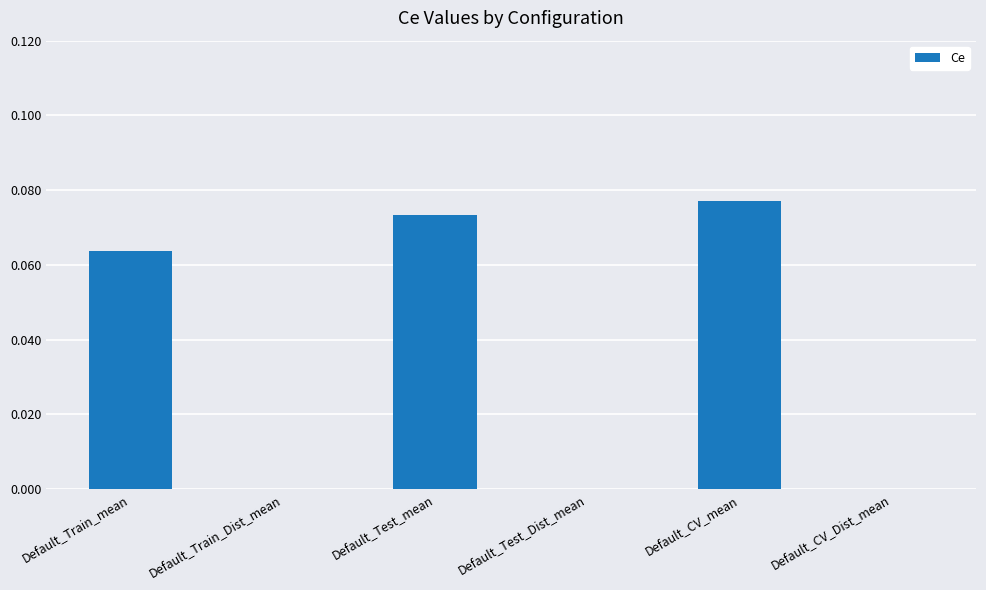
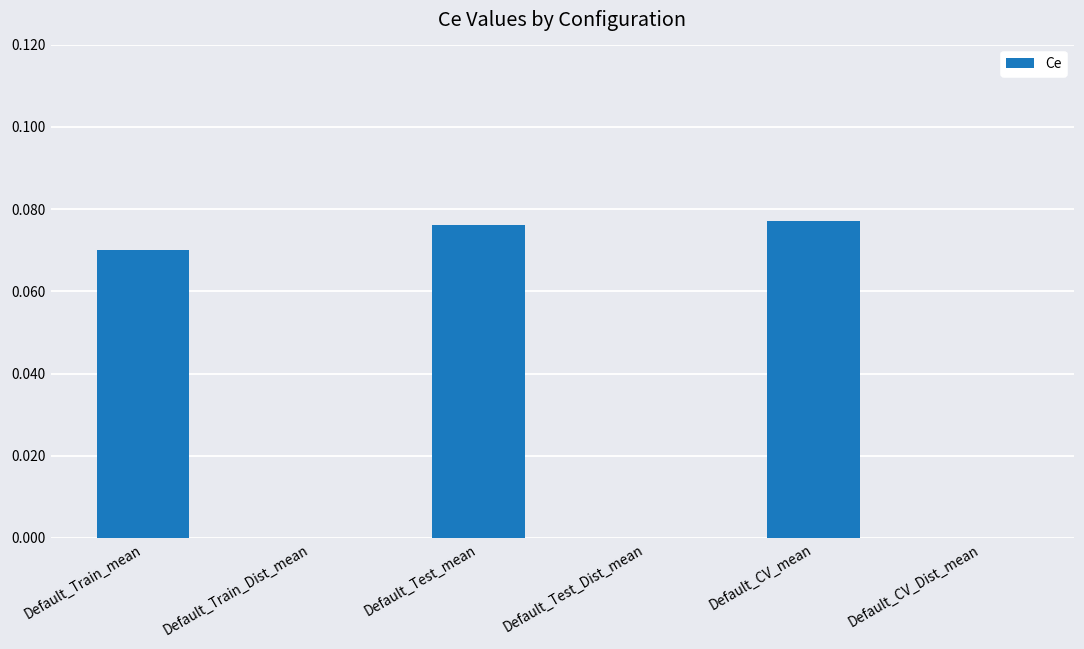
Default_Train_mean: 0.064 -> 0.070
Default_Test_mean: 0.073 -> 0.076
